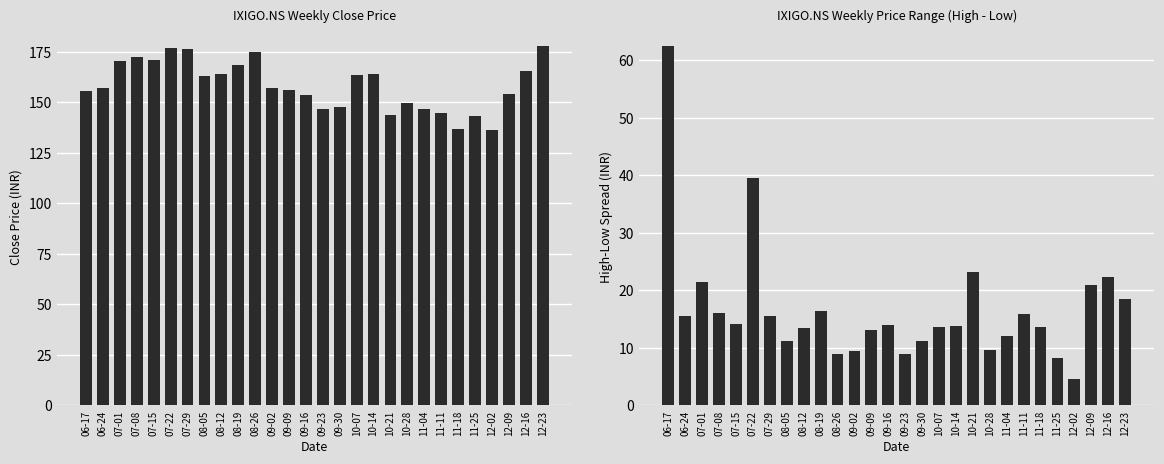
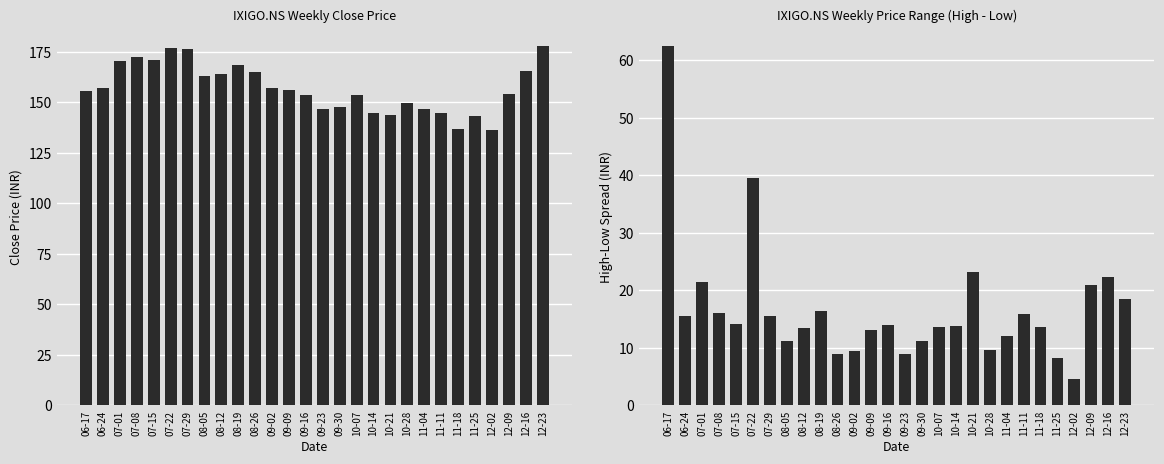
IXIGO.NS Weekly Close Price, 08-26: 175 -> 165
IXIGO.NS Weekly Close Price, 10-07: 163 -> 154
IXIGO.NS Weekly Close Price, 10-14: 164 -> 145
